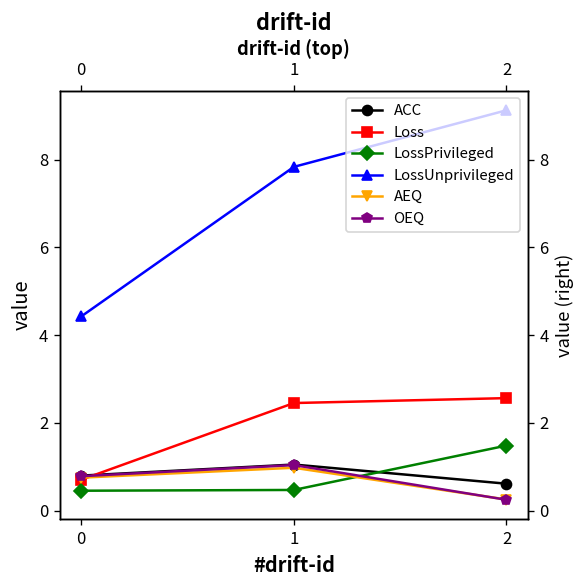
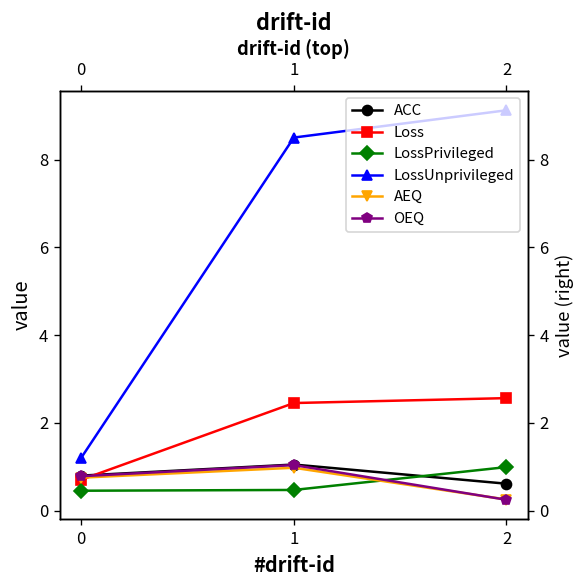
LossUnprivileged, 0: 4.4 -> 1.2
LossUnprivileged, 1: 7.8 -> 8.5
LossPrivileged, 2: 1.5 -> 1.0
